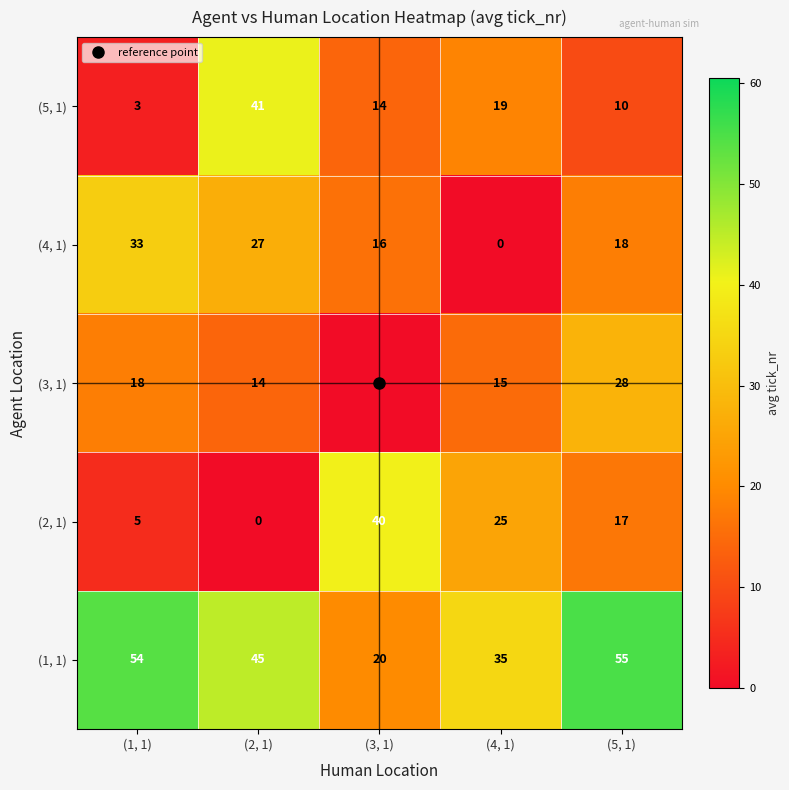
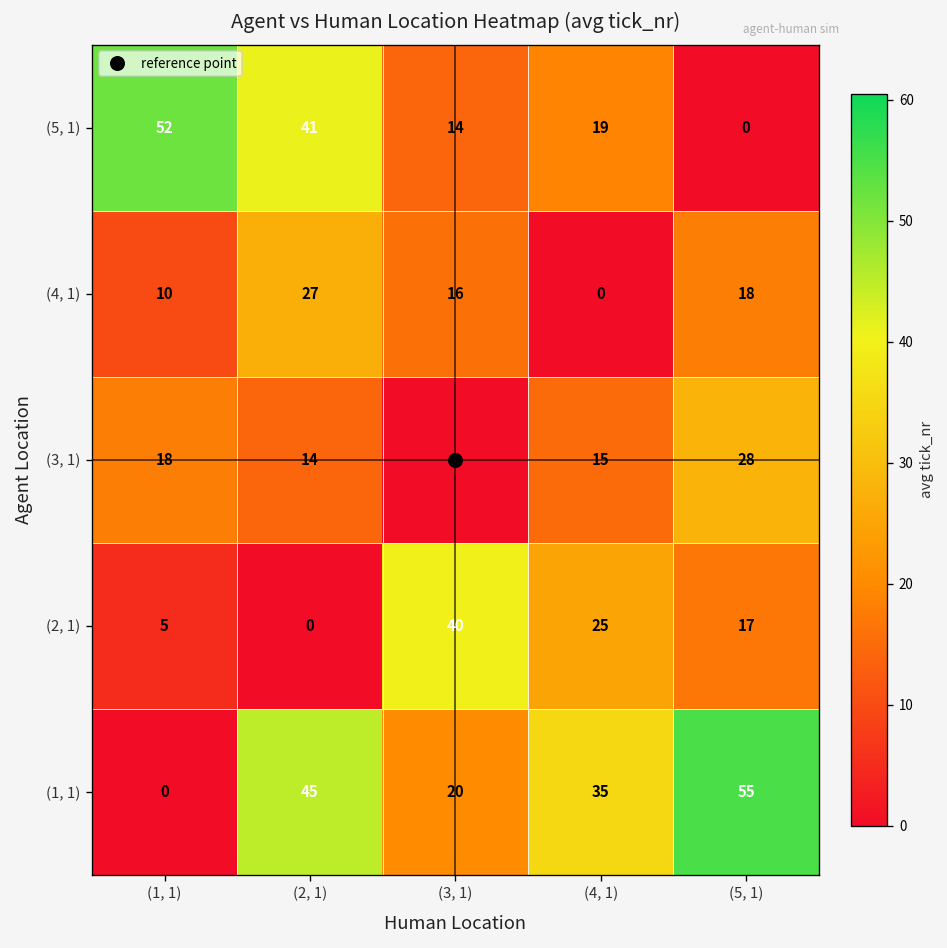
(5, 1), (1, 1): 3 -> 52
(5, 1), (5, 1): 10 -> 0
(4, 1), (1, 1): 33 -> 10
(1, 1), (1, 1): 54 -> 0
